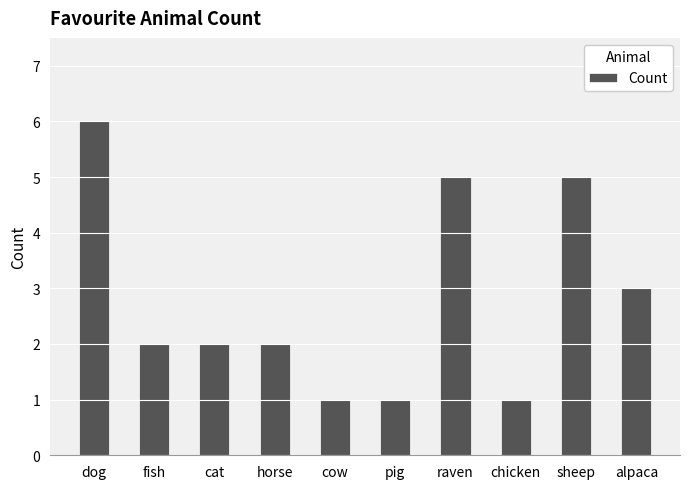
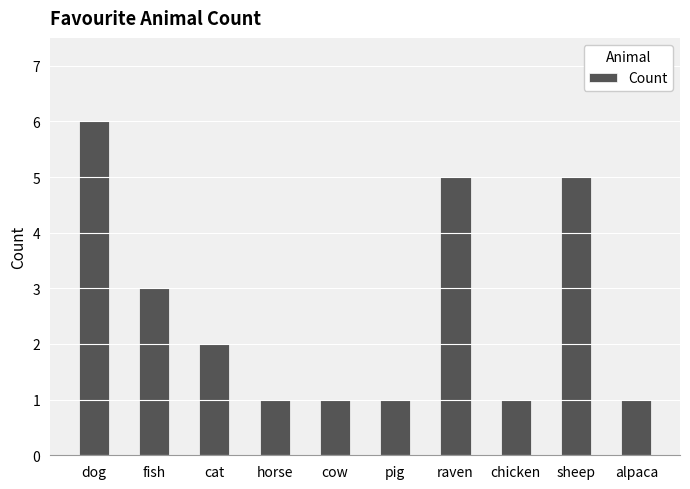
fish: 2 -> 3
horse: 2 -> 1
alpaca: 3 -> 1
